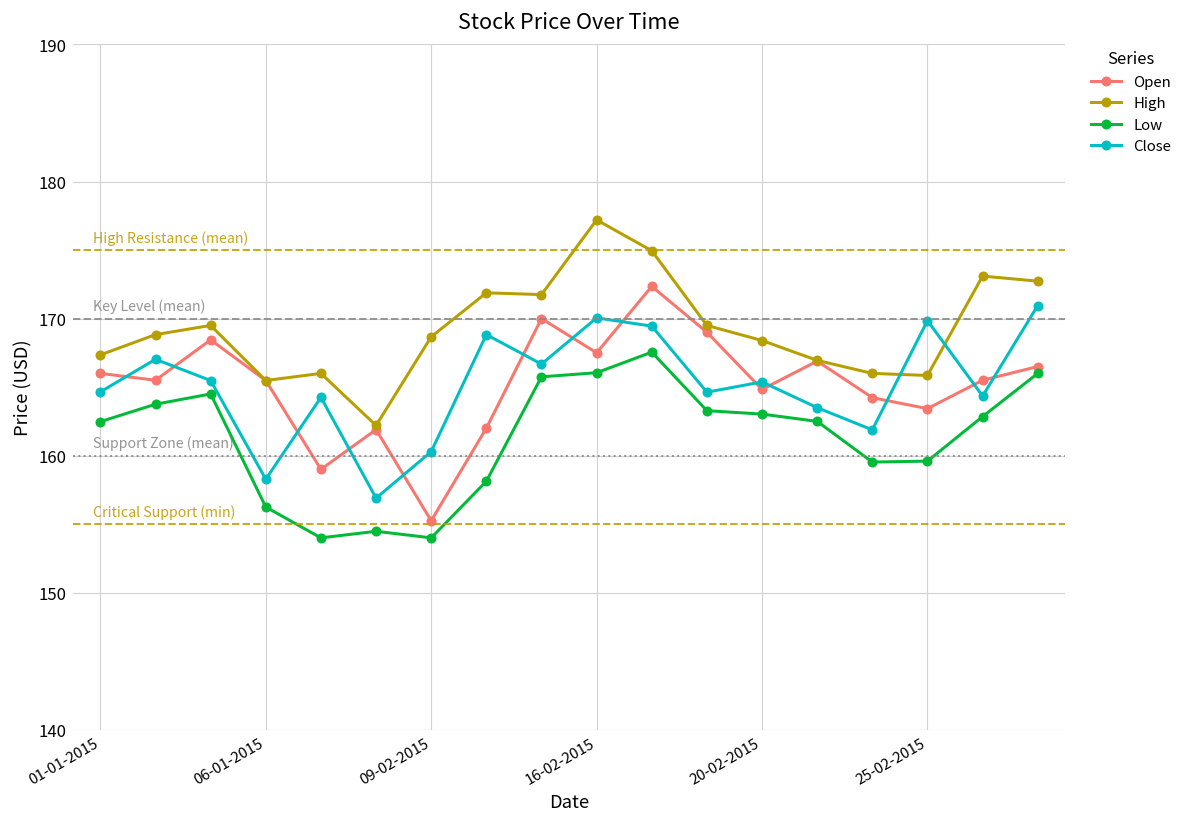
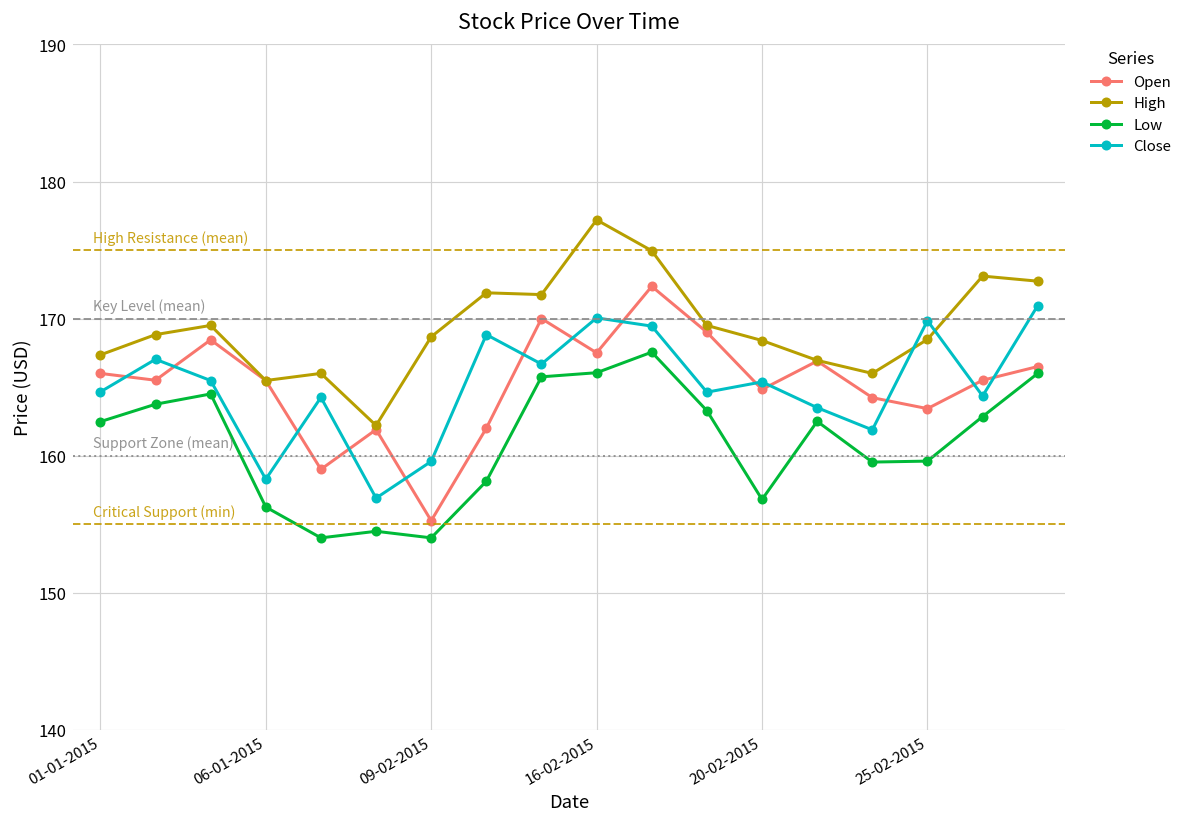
Close, 09-02-2015: 160.3 -> 159.6
Low, 20-02-2015: 163.0 -> 156.8
High, 25-02-2015: 165.9 -> 168.5
